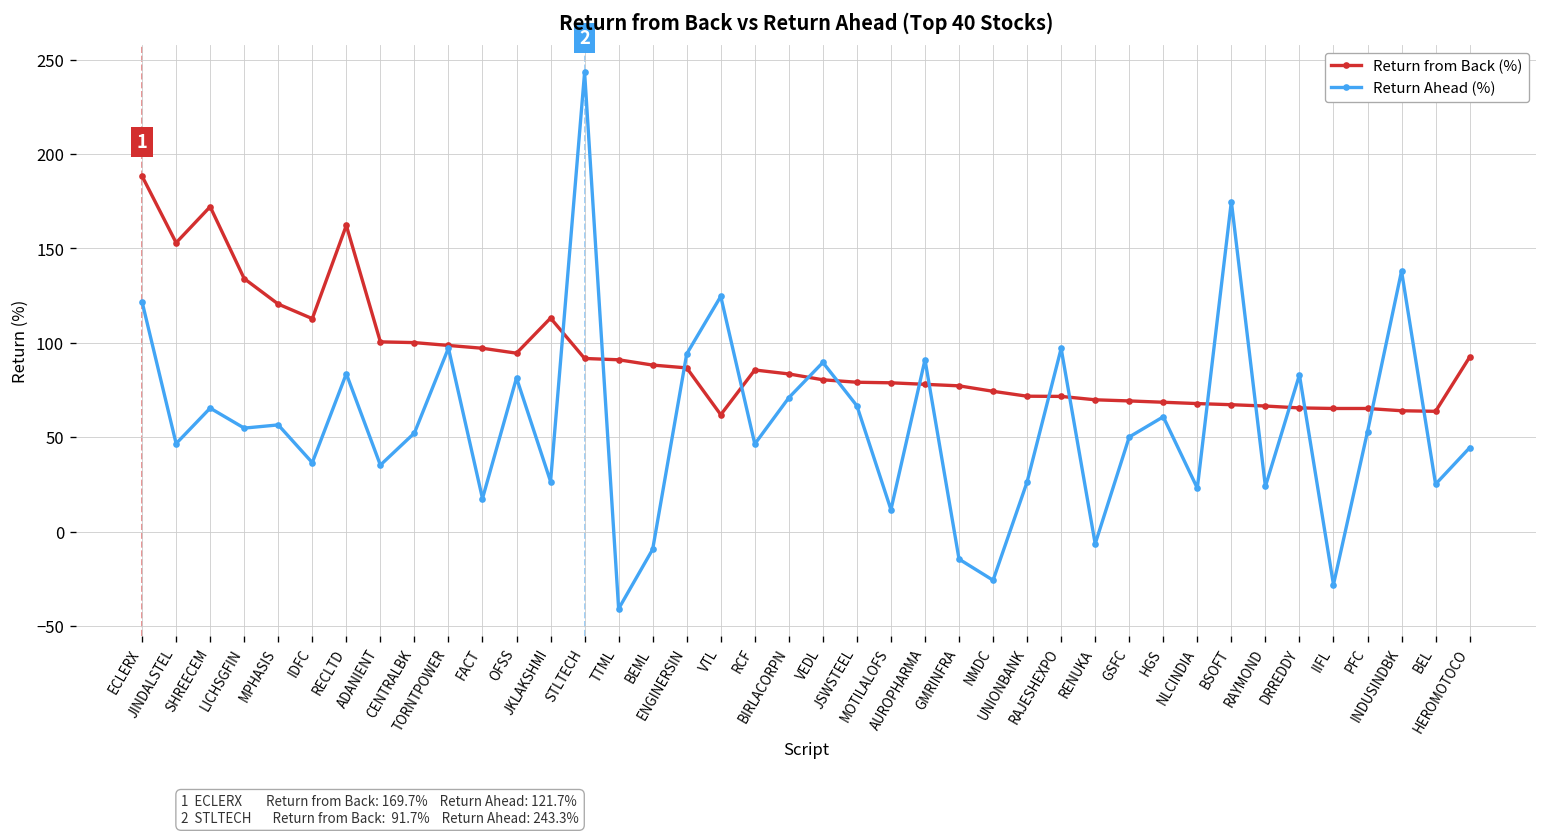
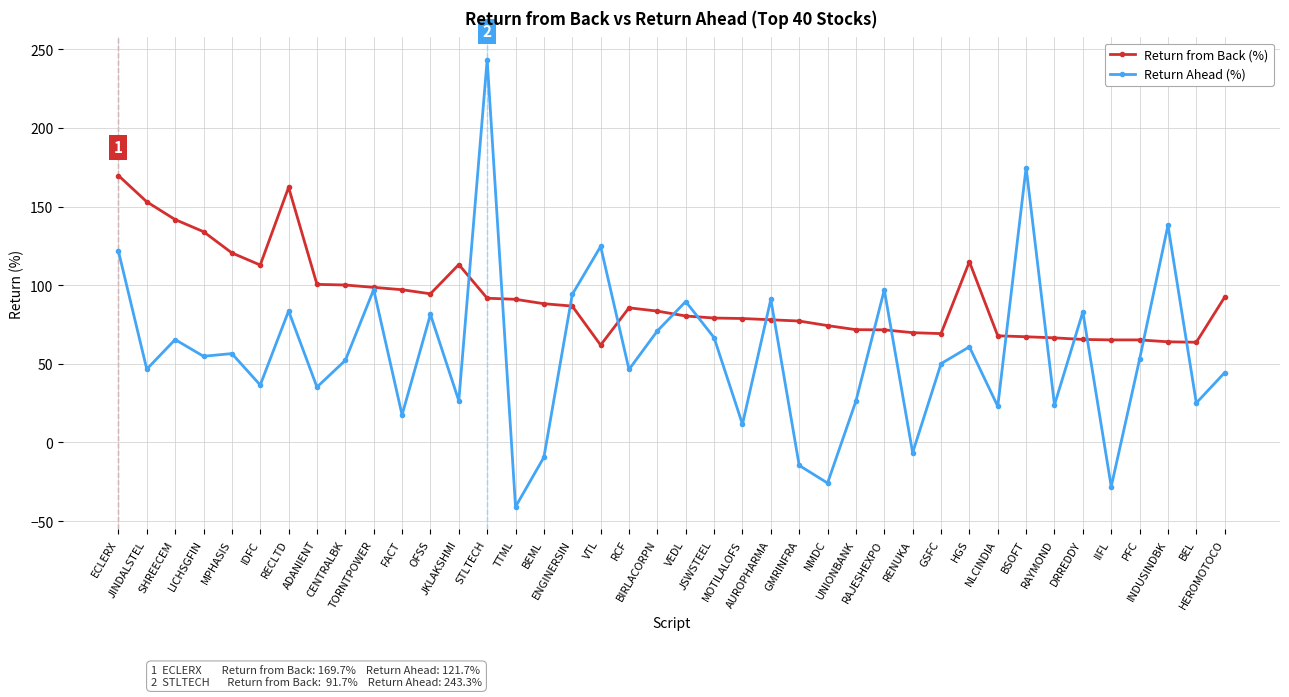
Return from Back (%), ECLERX: 188 -> 170
Return from Back (%), SHREECEM: 172 -> 142
Return from Back (%), HGS: 69 -> 115
